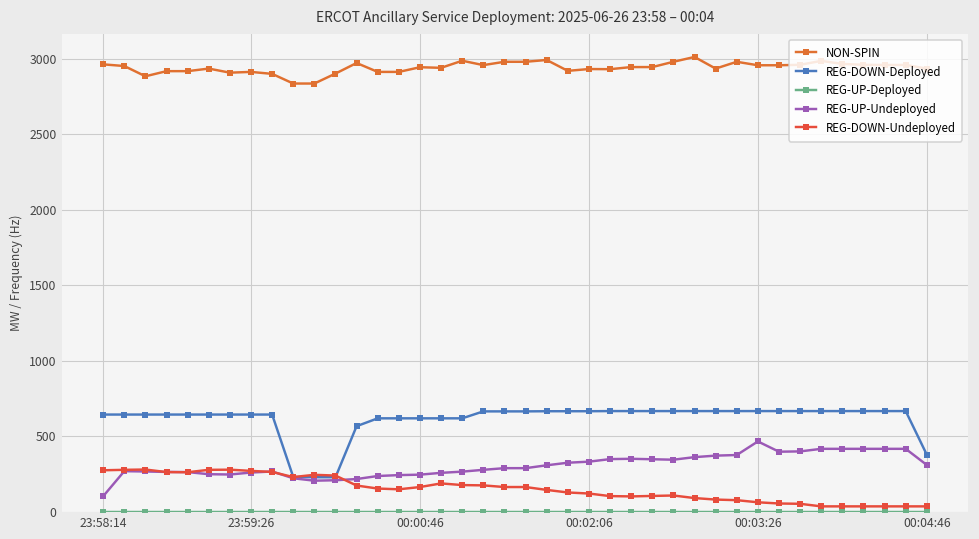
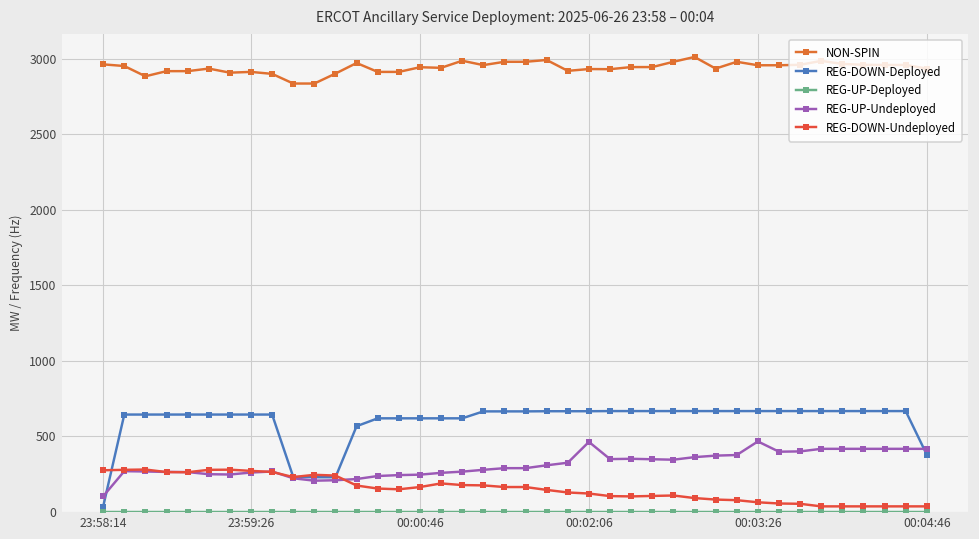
REG-DOWN-Deployed, 23:58:14: 640 -> 30
REG-UP-Undeployed, 00:02:06: 330 -> 460
REG-UP-Undeployed, 00:04:46: 310 -> 420
